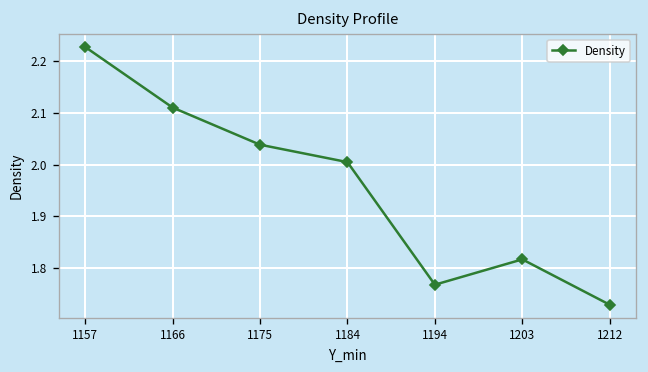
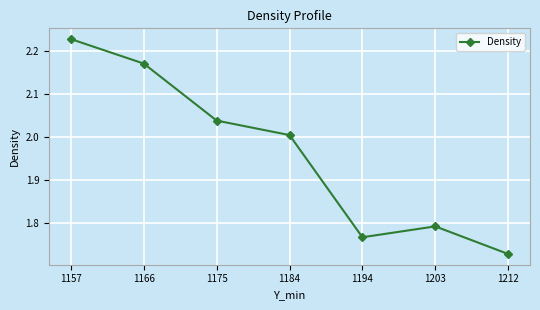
1166: 2.11 -> 2.17
1203: 1.82 -> 1.79
